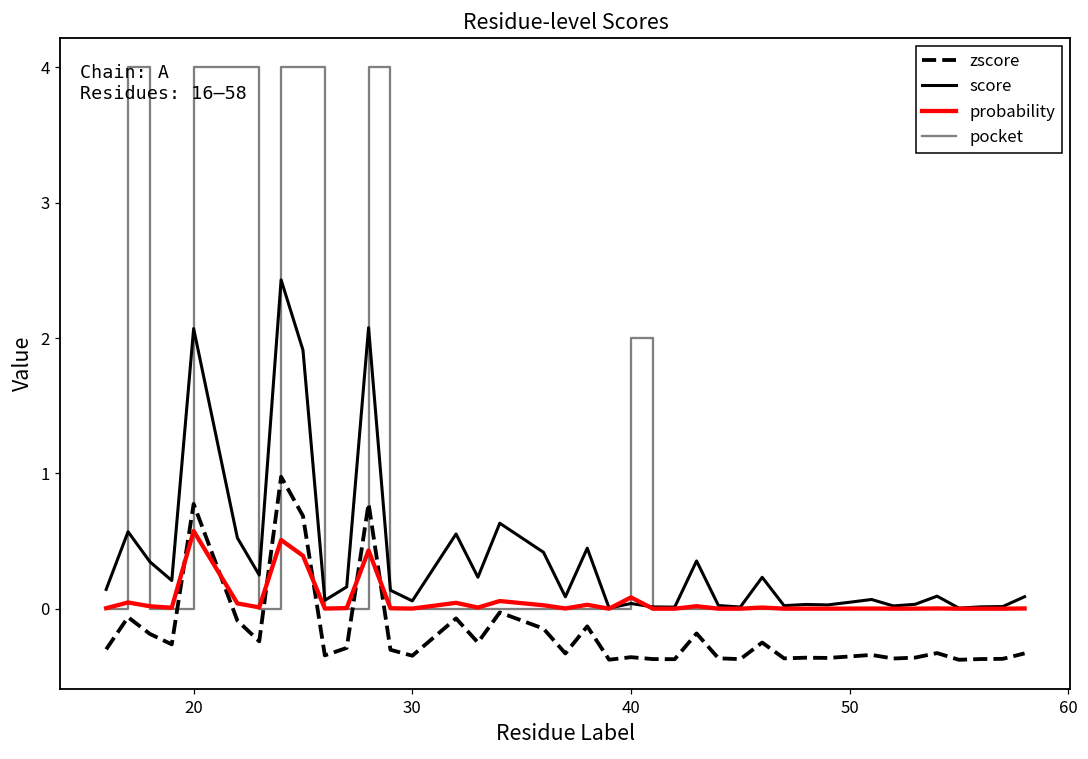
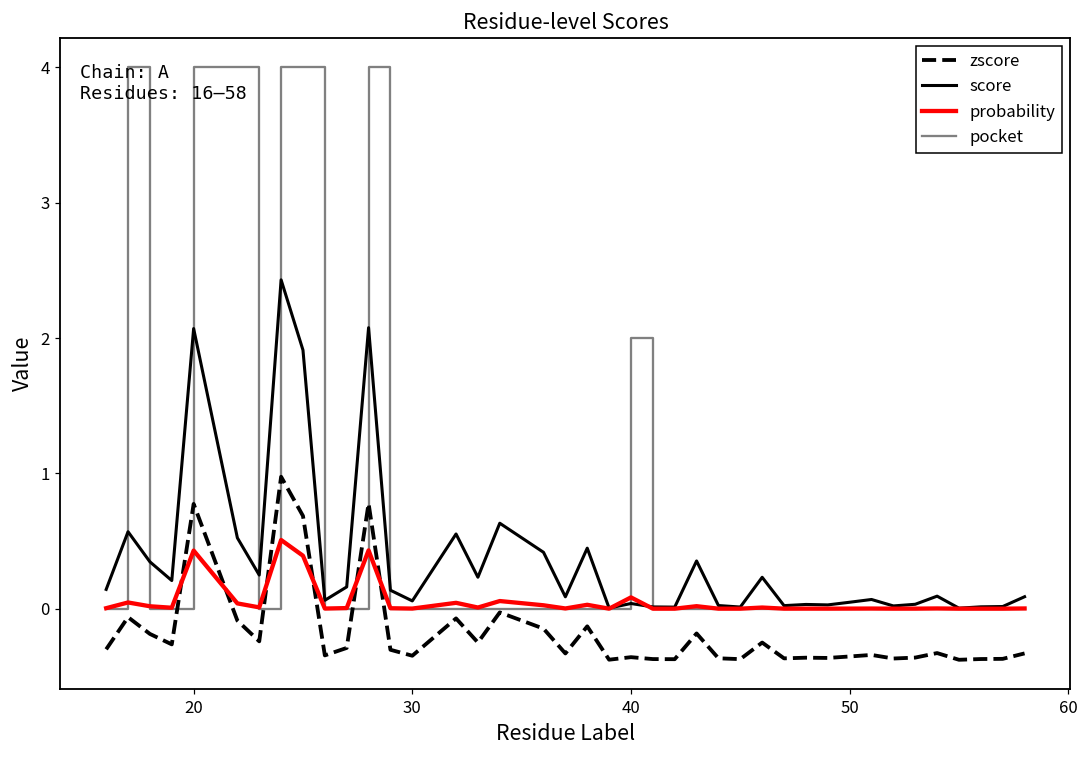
probability, 20: 0.57 -> 0.43
